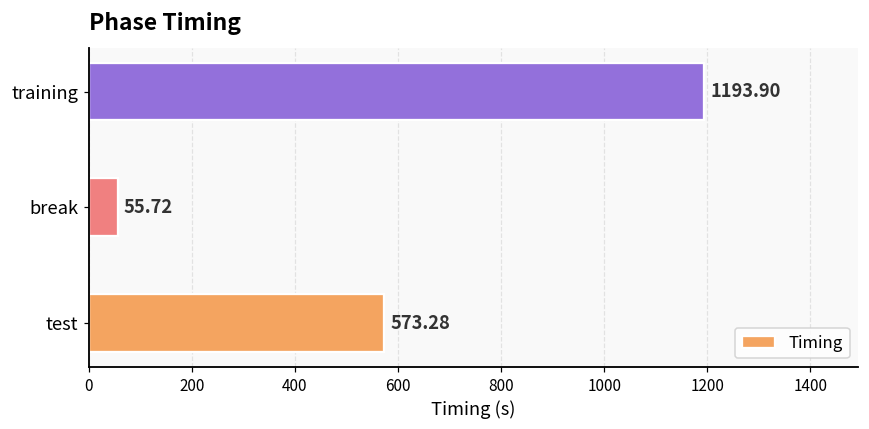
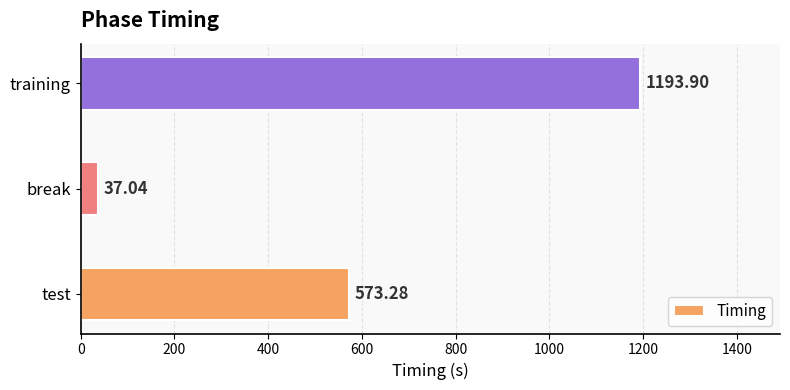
break: 55.72 -> 37.04
